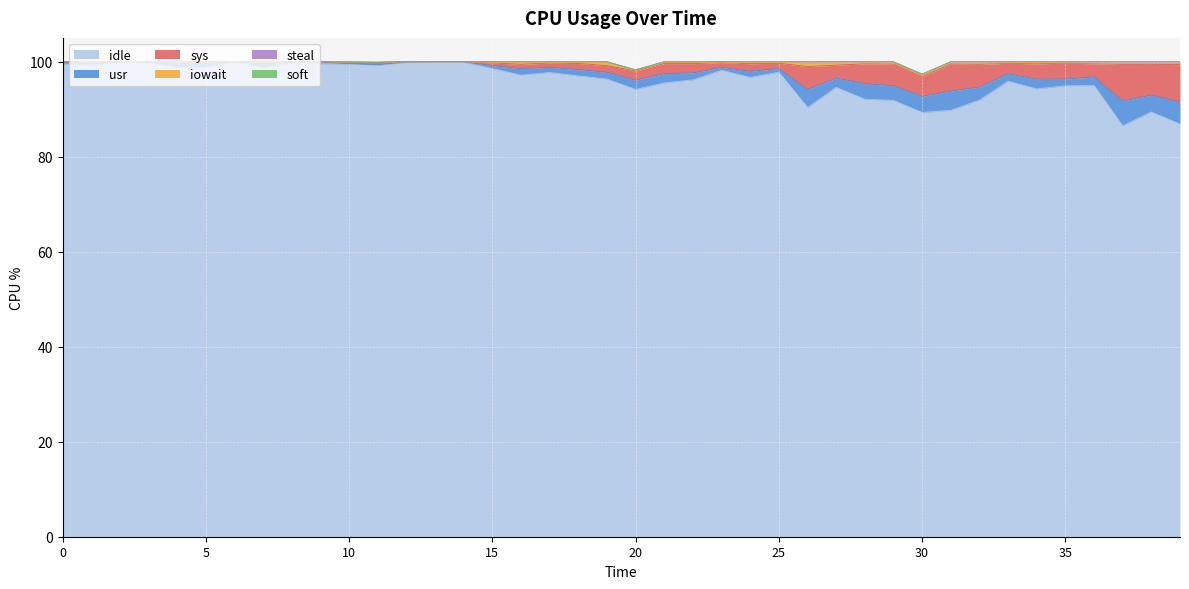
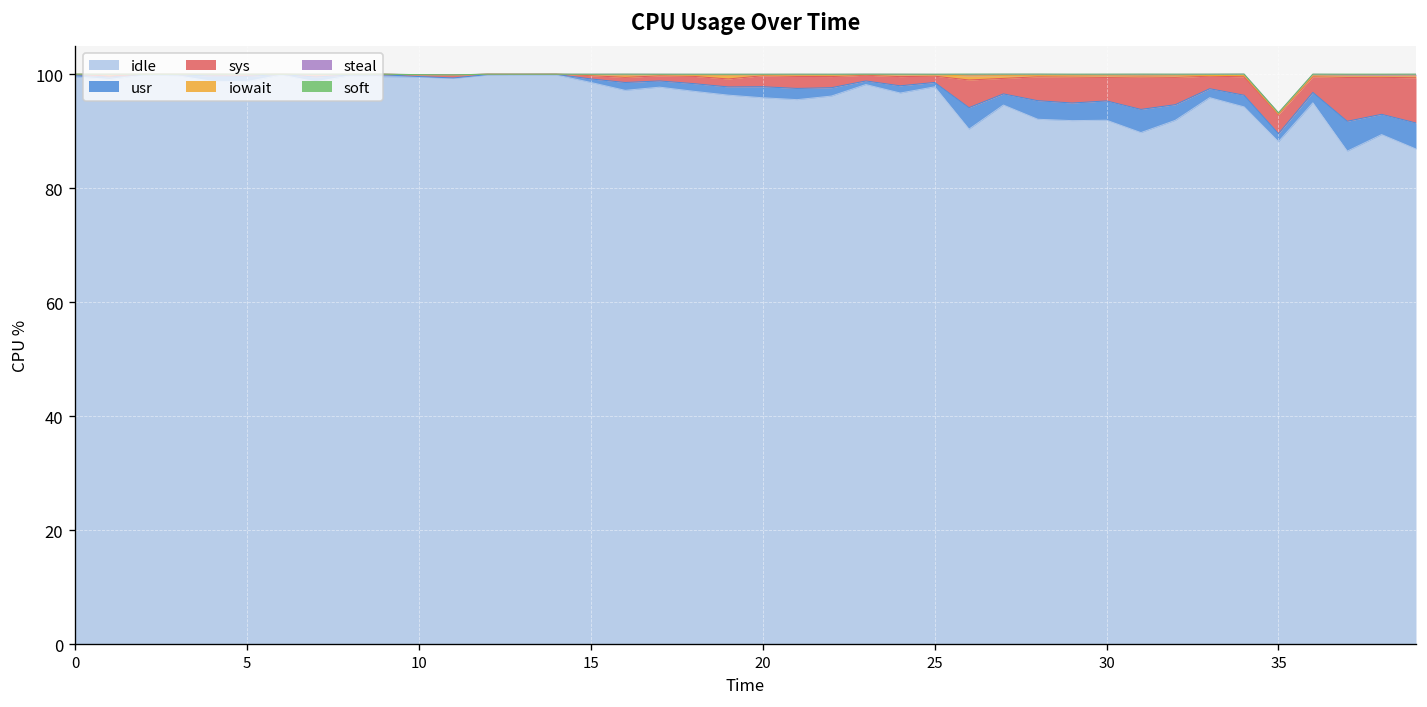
idle, 20: 94 -> 96
idle, 30: 89 -> 92
idle, 35: 95 -> 88
